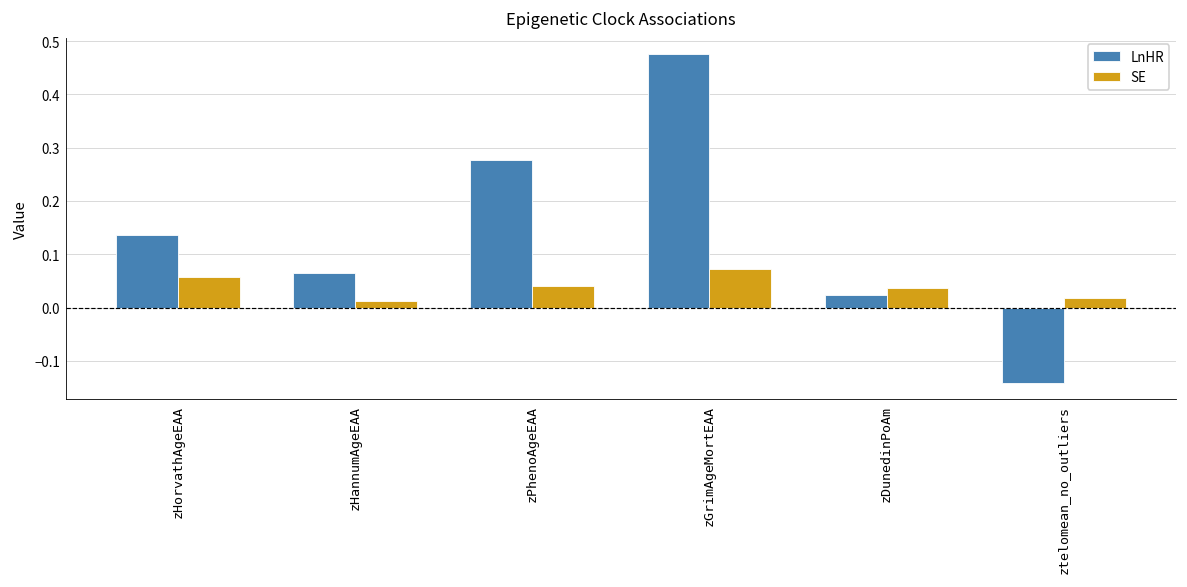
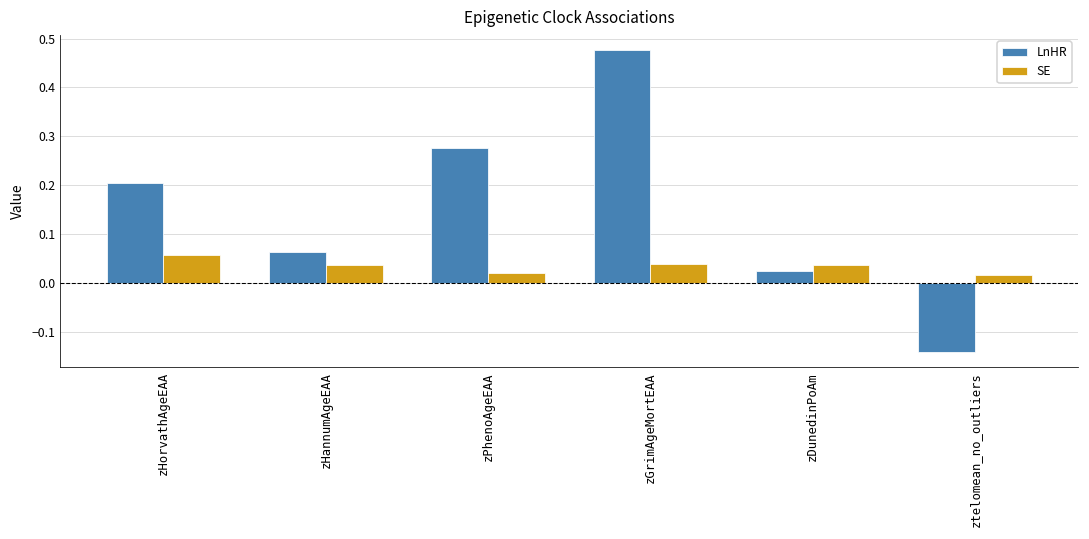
LnHR, zHorvathAgeEAA: 0.14 -> 0.21
SE, zHannumAgeEAA: 0.01 -> 0.04
SE, zPhenoAgeEAA: 0.04 -> 0.02
SE, zGrimAgeMortEAA: 0.07 -> 0.04
